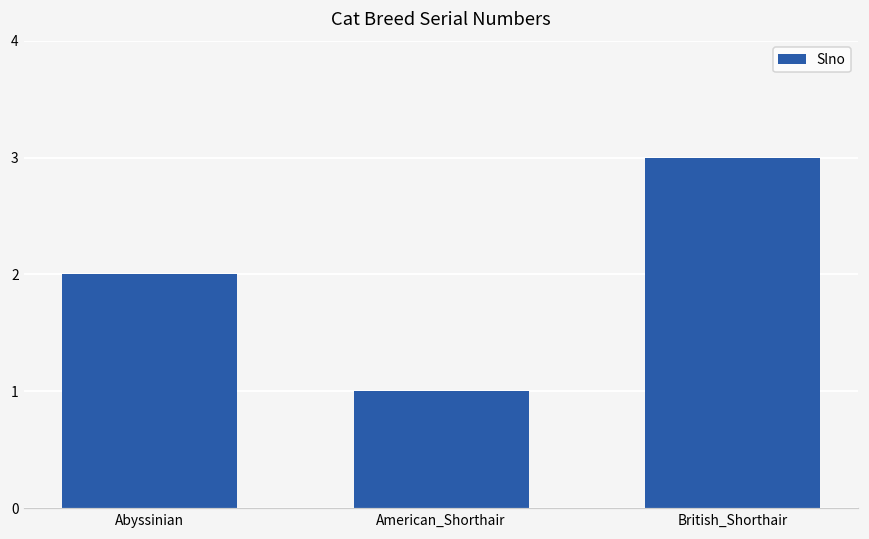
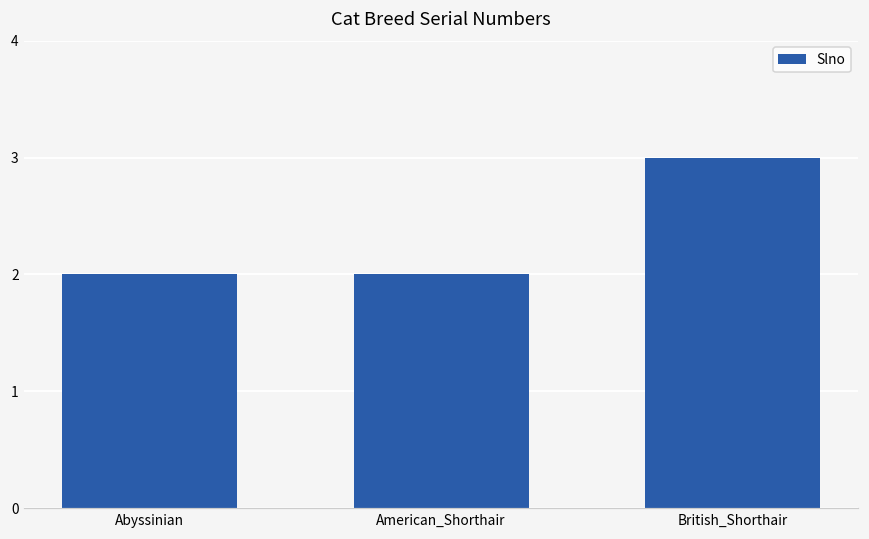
American_Shorthair: 1 -> 2
